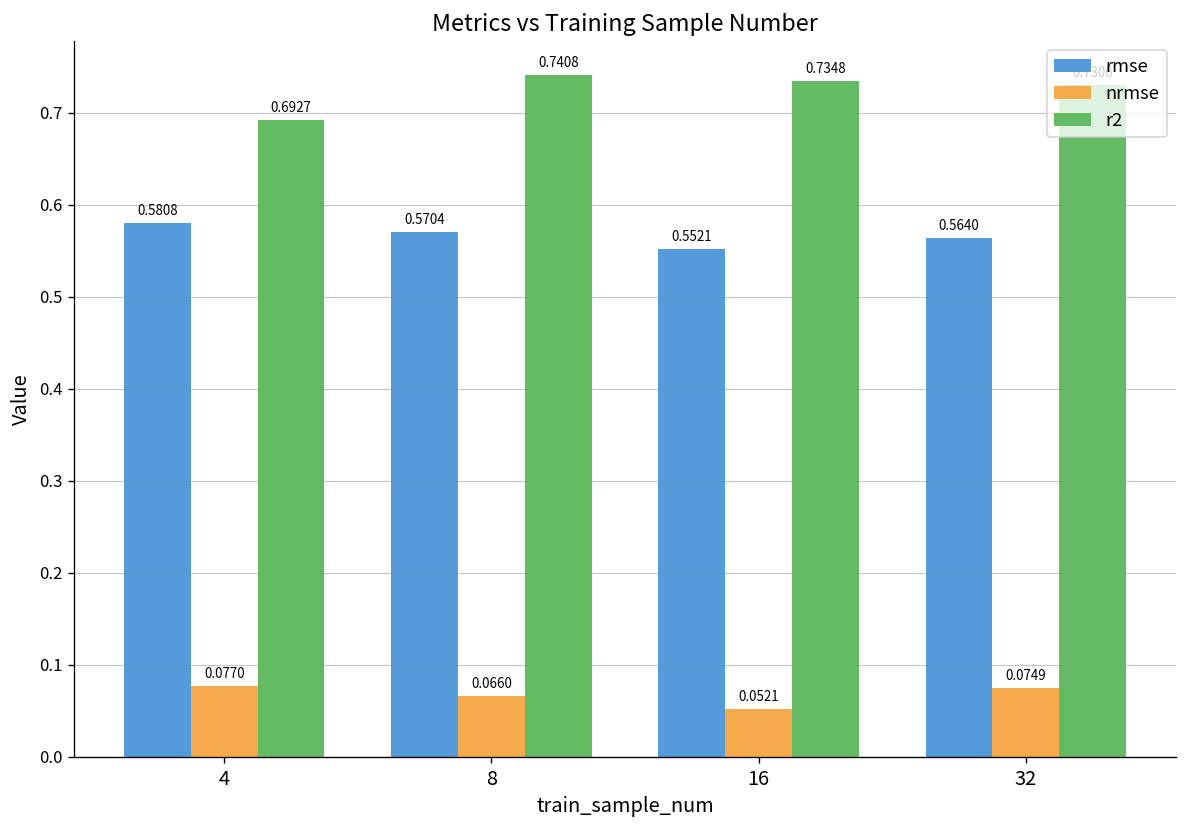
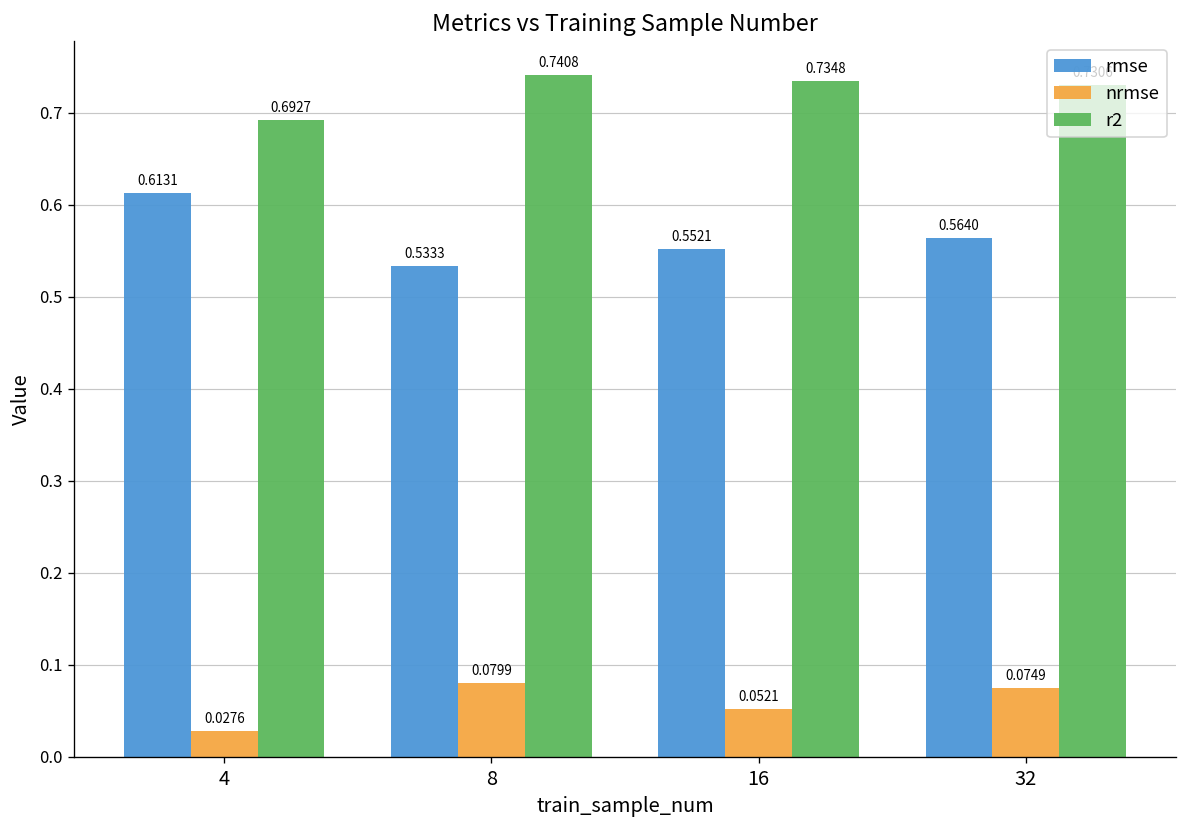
rmse, 4: 0.5808 -> 0.6131
nrmse, 4: 0.0770 -> 0.0276
rmse, 8: 0.5704 -> 0.5333
nrmse, 8: 0.0660 -> 0.0799
